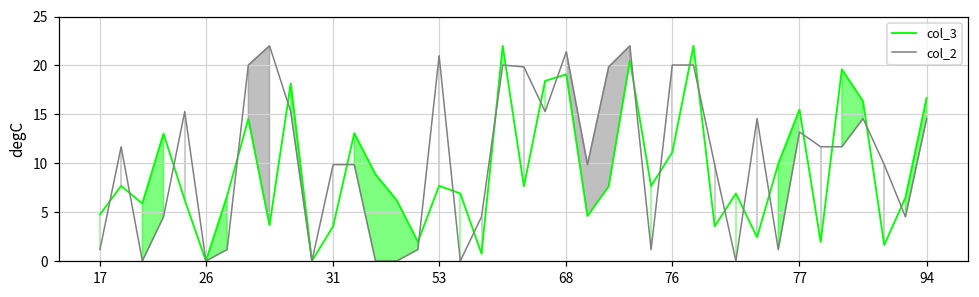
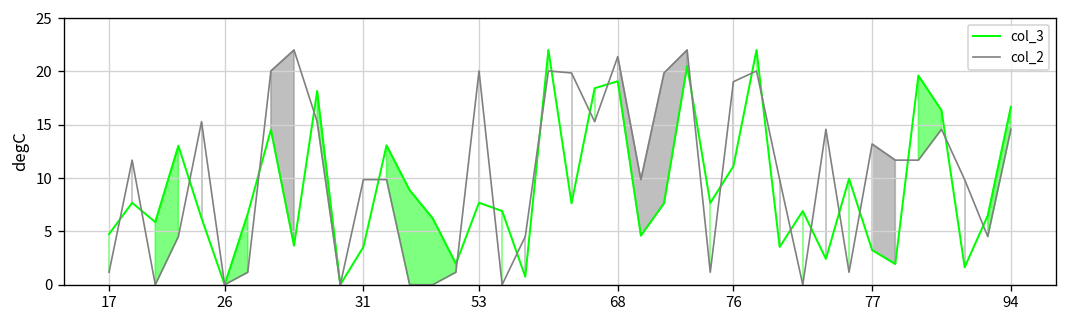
col_2, 53: 21 -> 20
col_2, 76: 20 -> 19
col_3, 77: 15 -> 3
